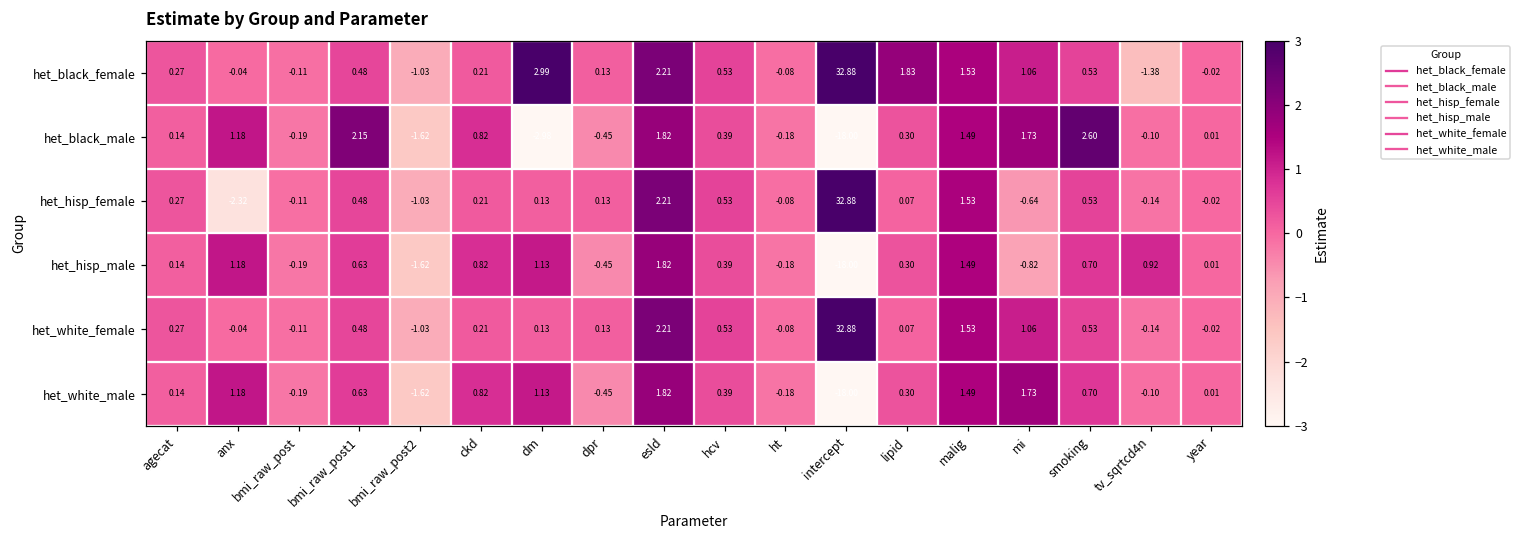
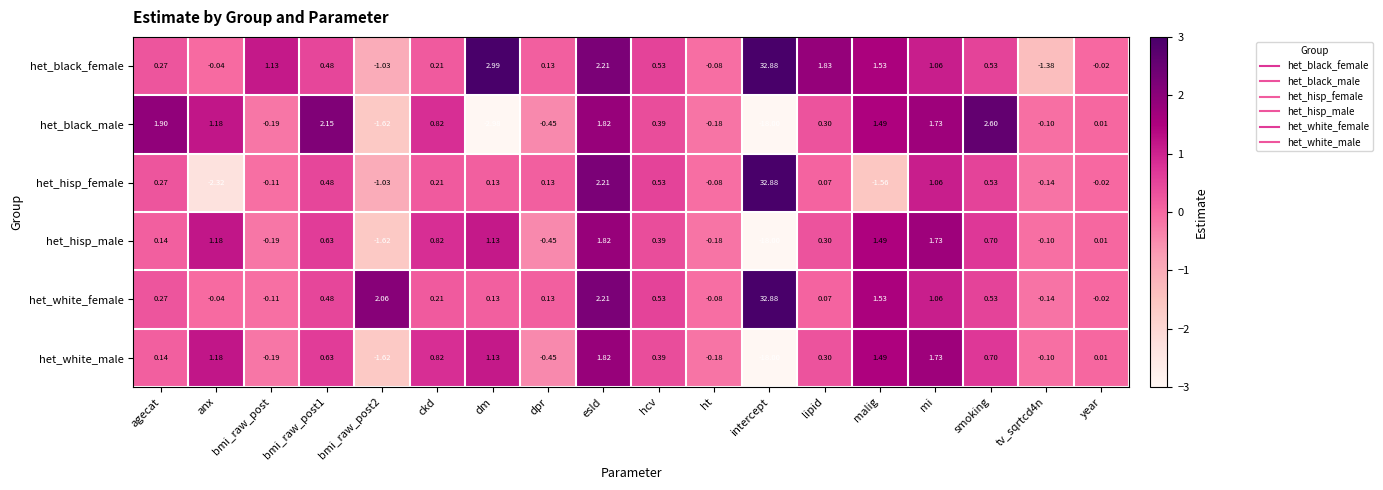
het_black_female, bmi_raw_post: -0.11 -> 1.13
het_black_male, agecat: 0.14 -> 1.90
het_hisp_female, malig: 1.53 -> -1.56
het_hisp_female, mi: -0.64 -> 1.06
het_hisp_male, mi: -0.82 -> 1.73
het_hisp_male, tv_sqrtcd4n: 0.92 -> -0.10
het_white_female, bmi_raw_post2: -1.03 -> 2.06
